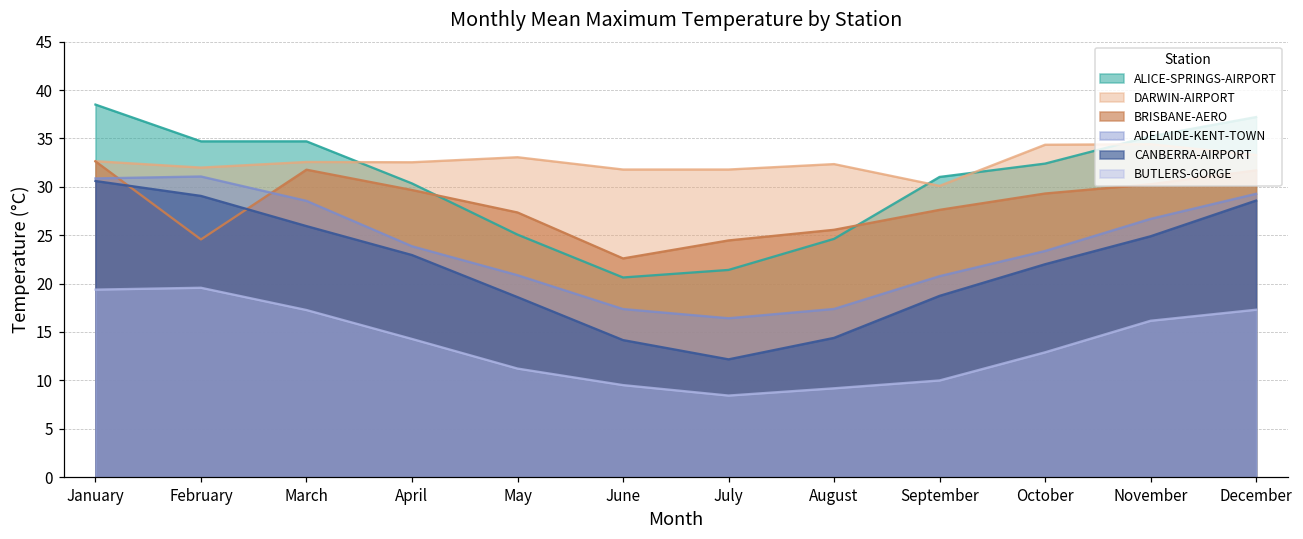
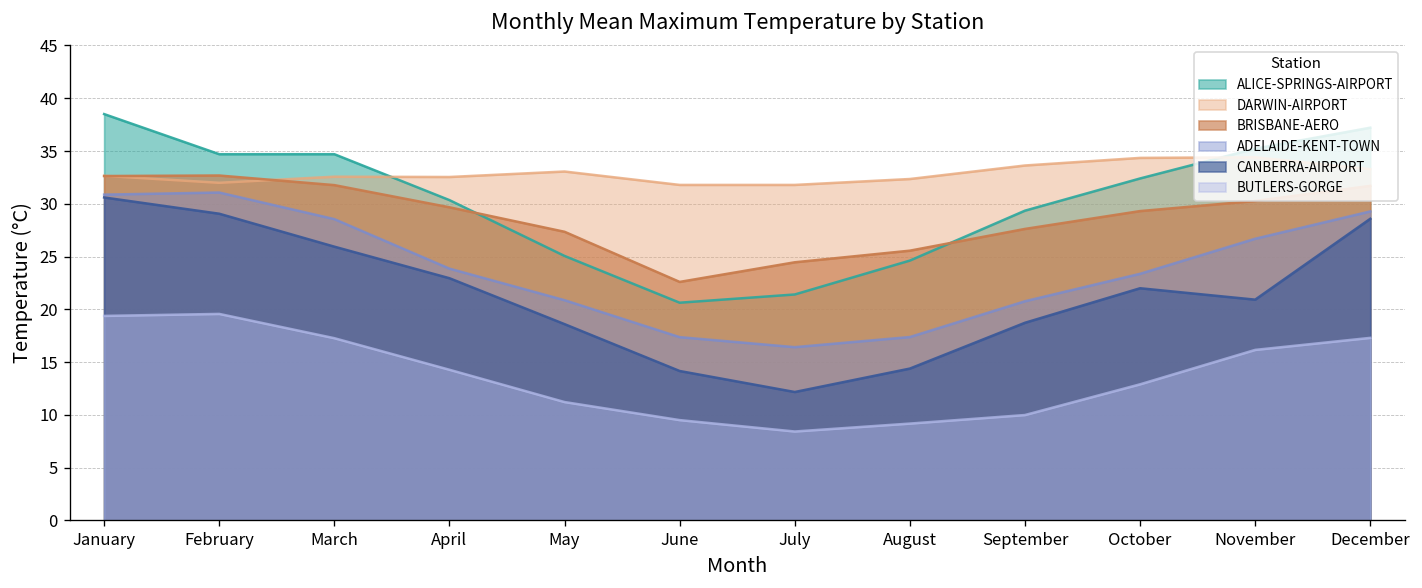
BRISBANE-AERO, February: 25 -> 33
ALICE-SPRINGS-AIRPORT, September: 31 -> 29
DARWIN-AIRPORT, September: 30 -> 34
CANBERRA-AIRPORT, November: 25 -> 21
